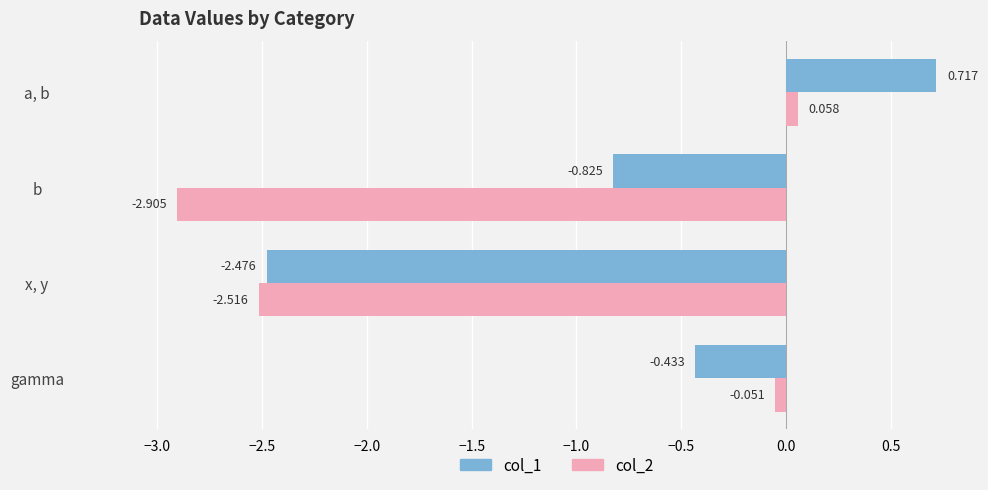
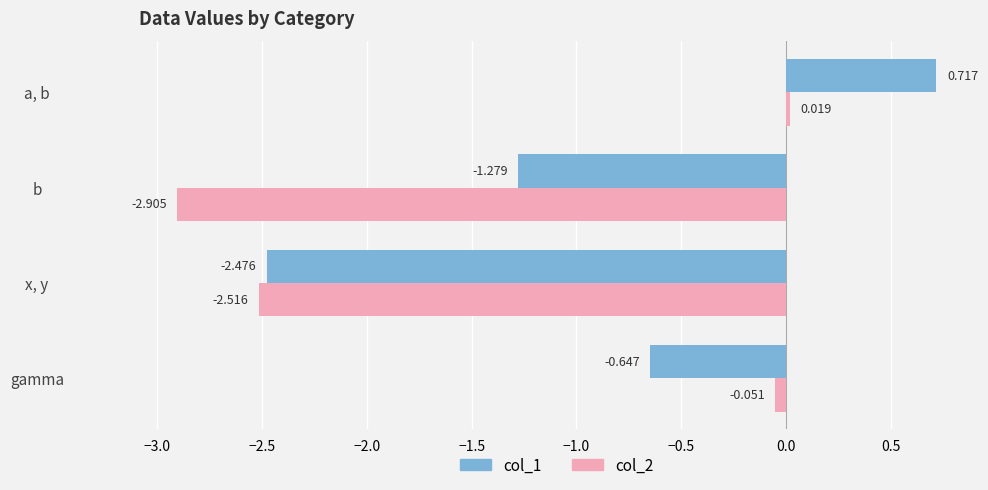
col_2, a, b: 0.058 -> 0.019
col_1, b: -0.825 -> -1.279
col_1, gamma: -0.433 -> -0.647
